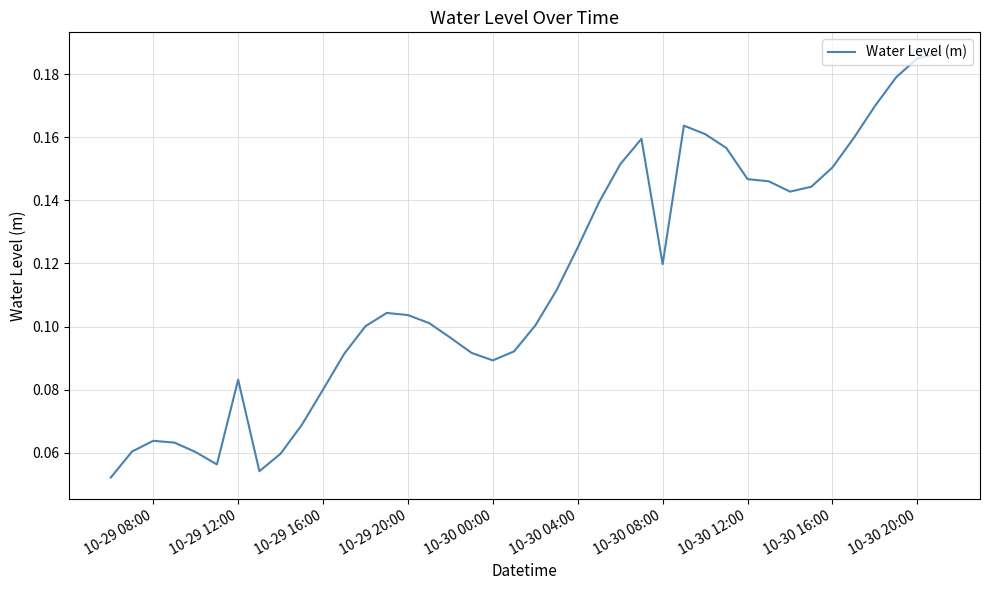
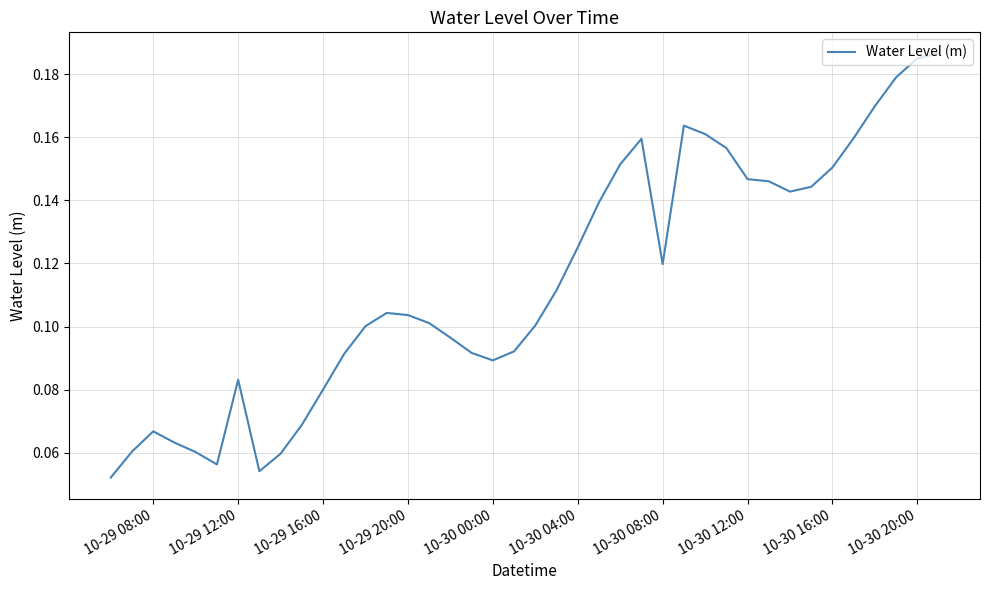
10-29 08:00: 0.064 -> 0.067
